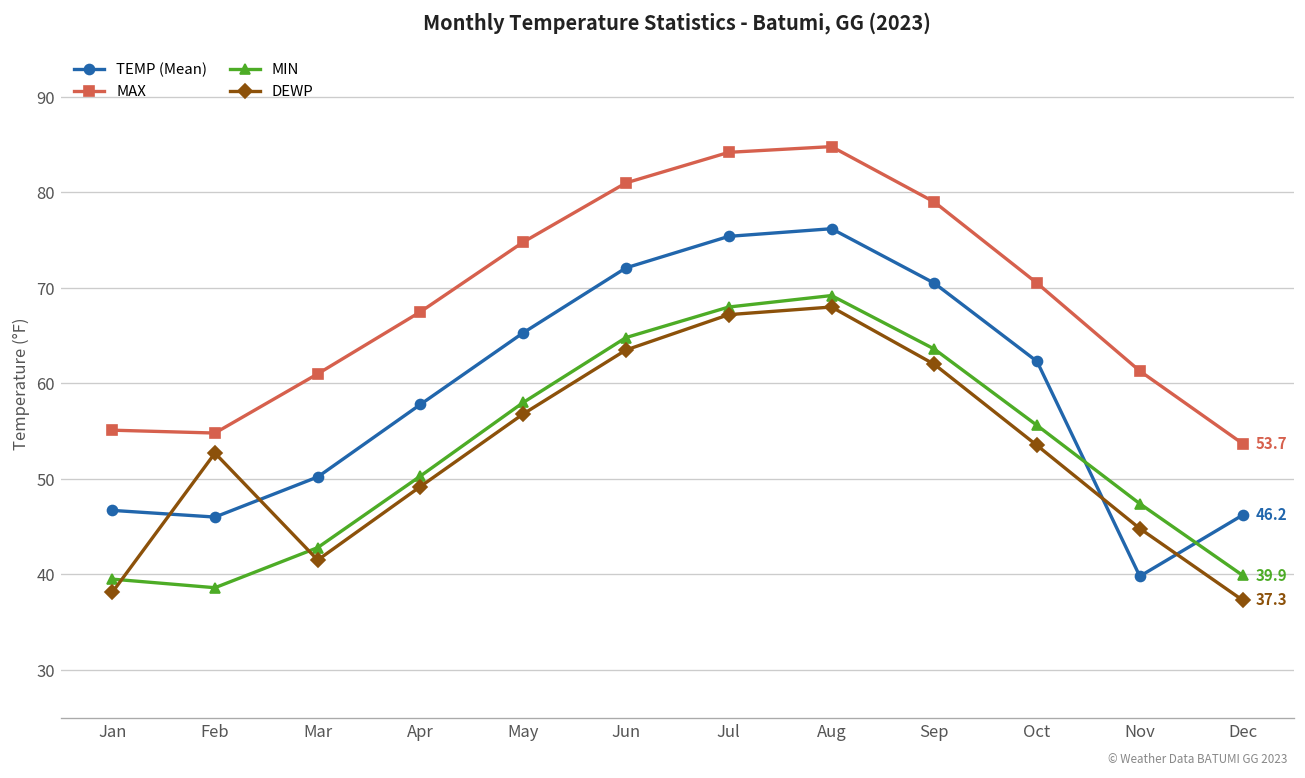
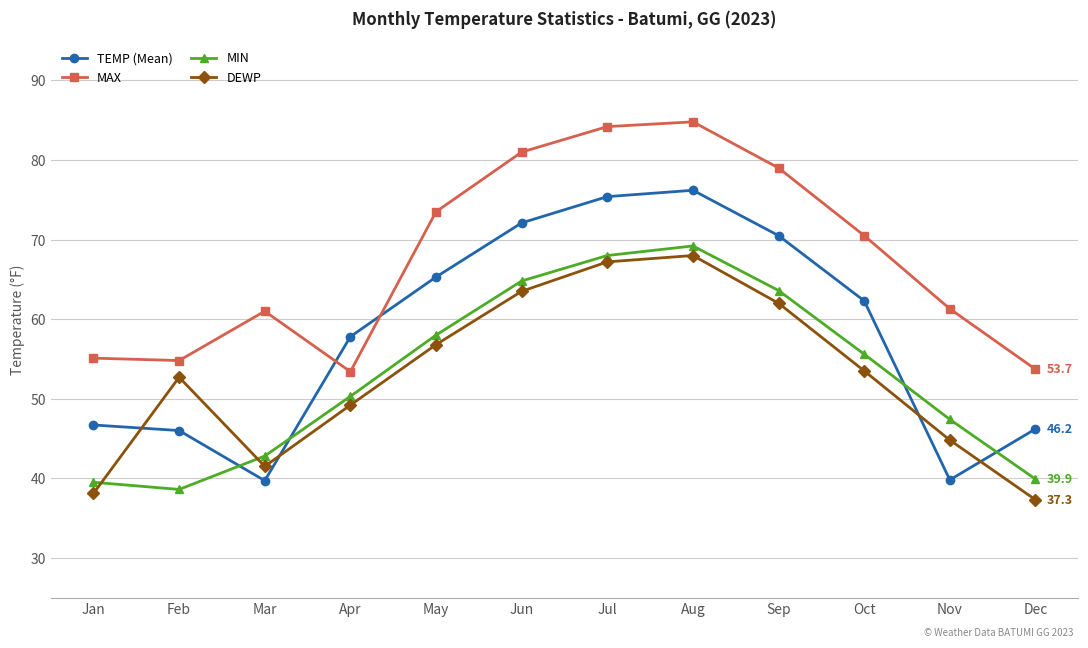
TEMP (Mean), Mar: 50 -> 40
MAX, Apr: 68 -> 53
MAX, May: 75 -> 74
